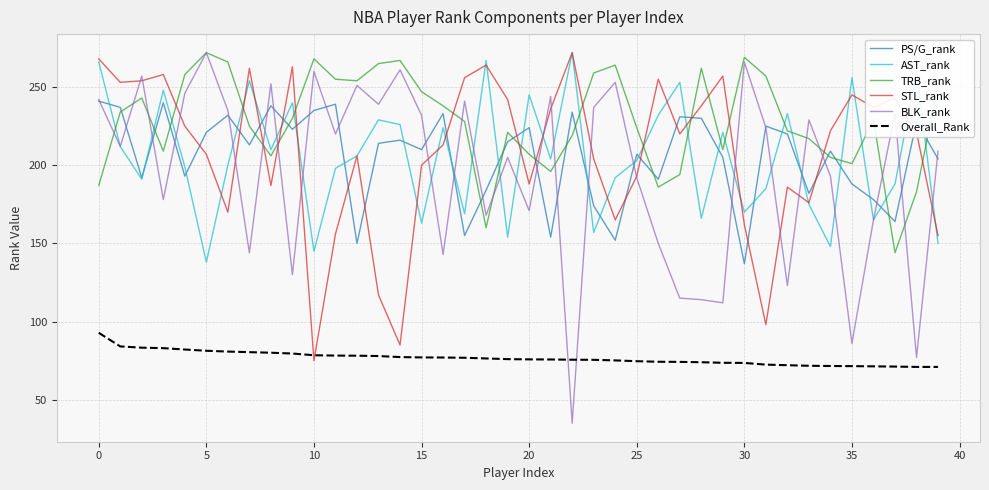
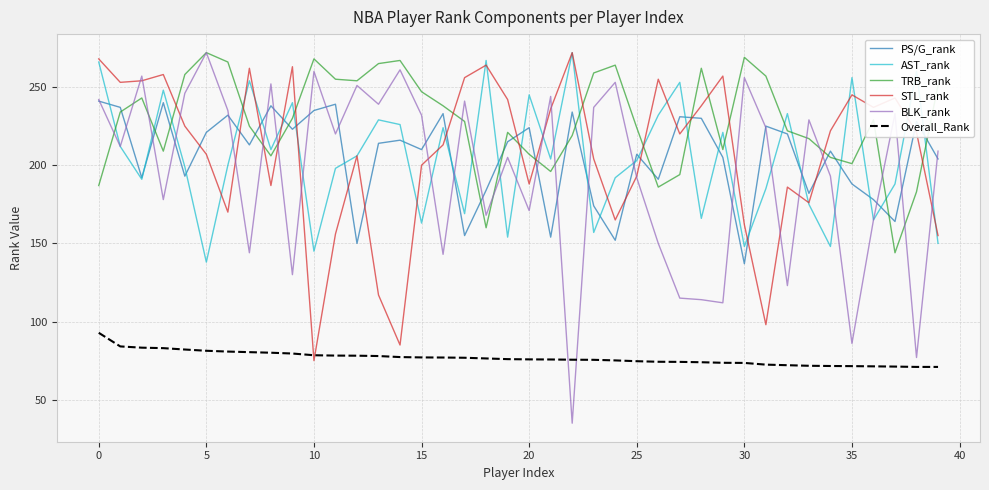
AST_rank, 30: 170 -> 148
BLK_rank, 30: 266 -> 256
